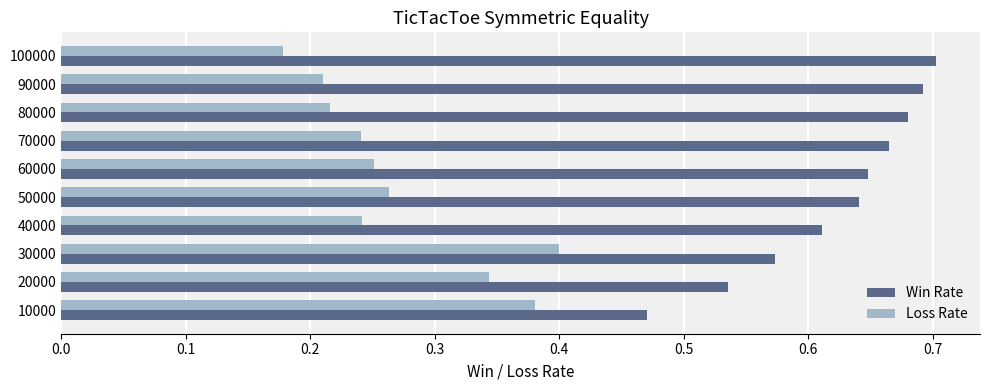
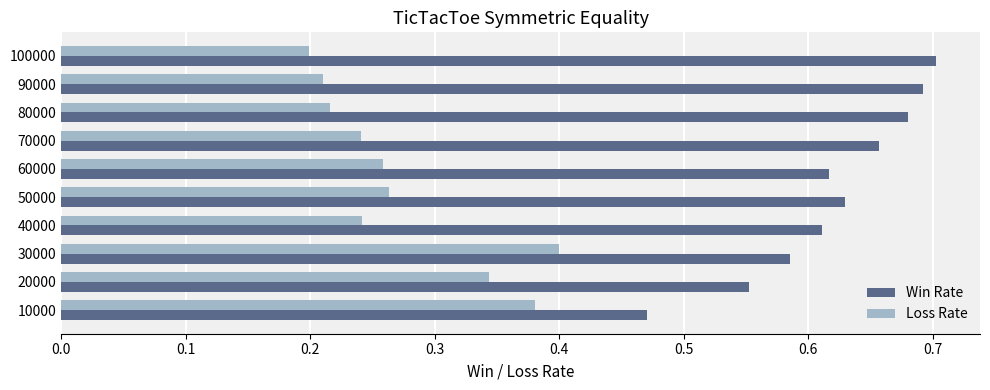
Loss Rate, 100000: 0.178 -> 0.199
Win Rate, 70000: 0.665 -> 0.657
Loss Rate, 60000: 0.251 -> 0.258
Win Rate, 60000: 0.648 -> 0.616
Win Rate, 50000: 0.641 -> 0.630
Win Rate, 30000: 0.573 -> 0.586
Win Rate, 20000: 0.536 -> 0.552
